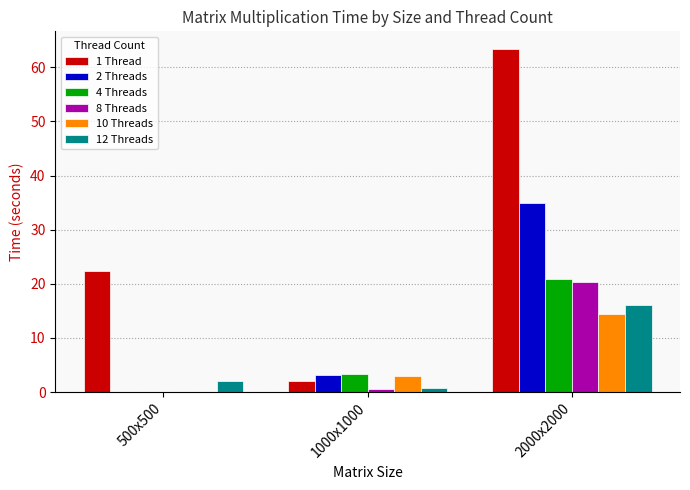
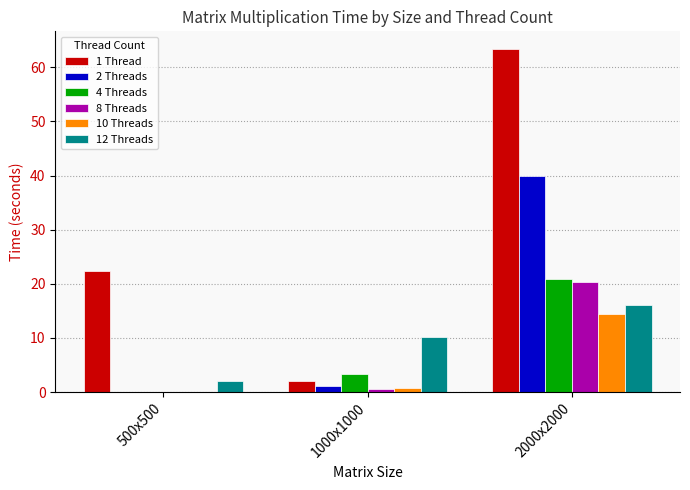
2 Threads, 1000x1000: 3 -> 1
10 Threads, 1000x1000: 3 -> 1
12 Threads, 1000x1000: 1 -> 10
2 Threads, 2000x2000: 35 -> 40
